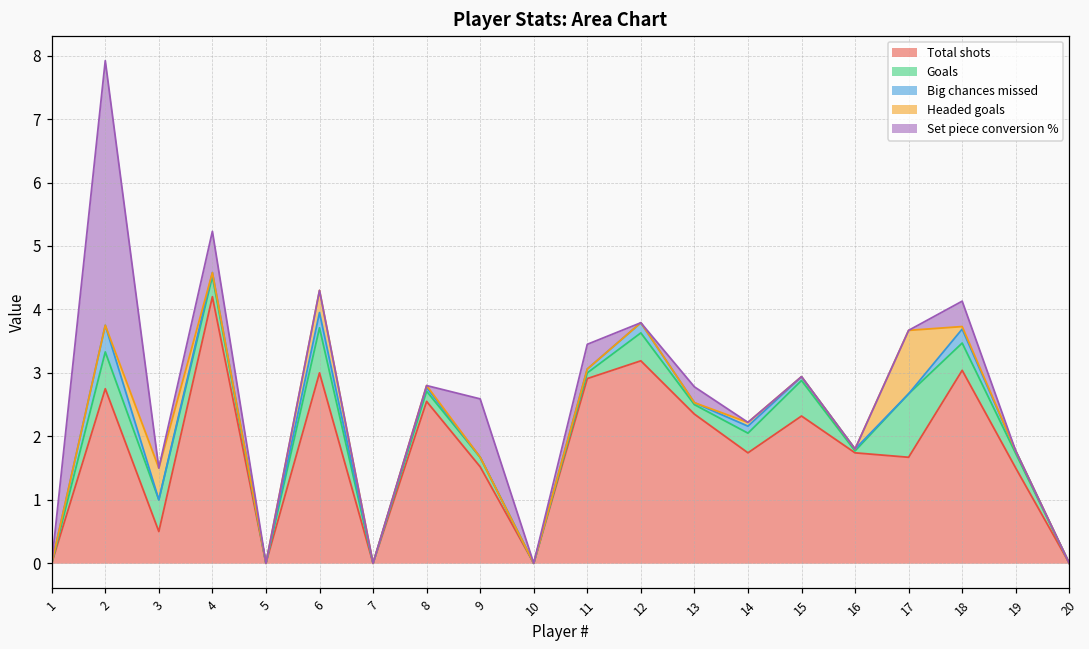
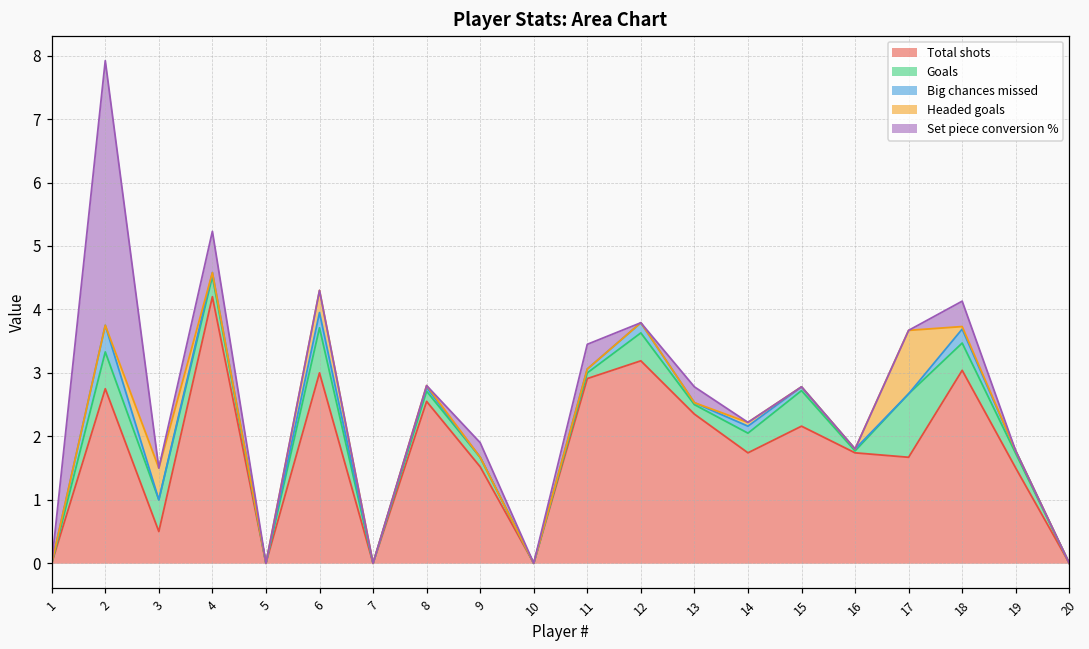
Set piece conversion %, 9: 0.9 -> 0.2
Total shots, 15: 2.3 -> 2.2
